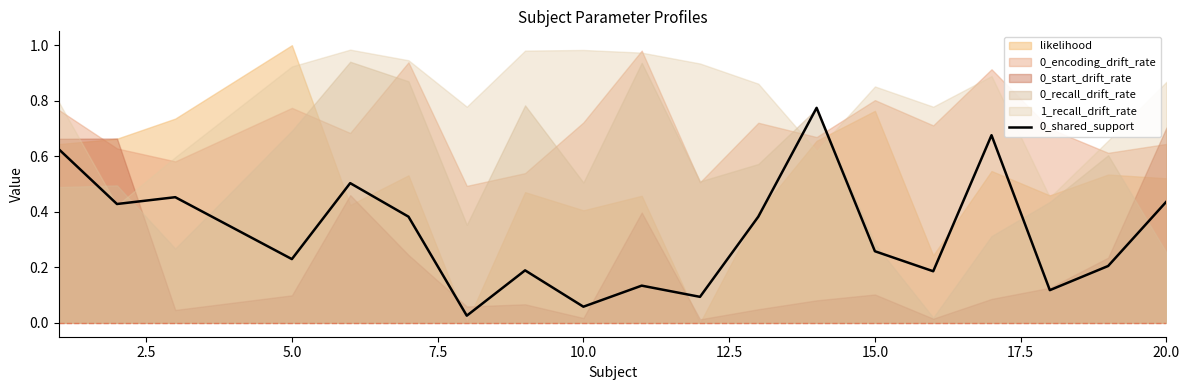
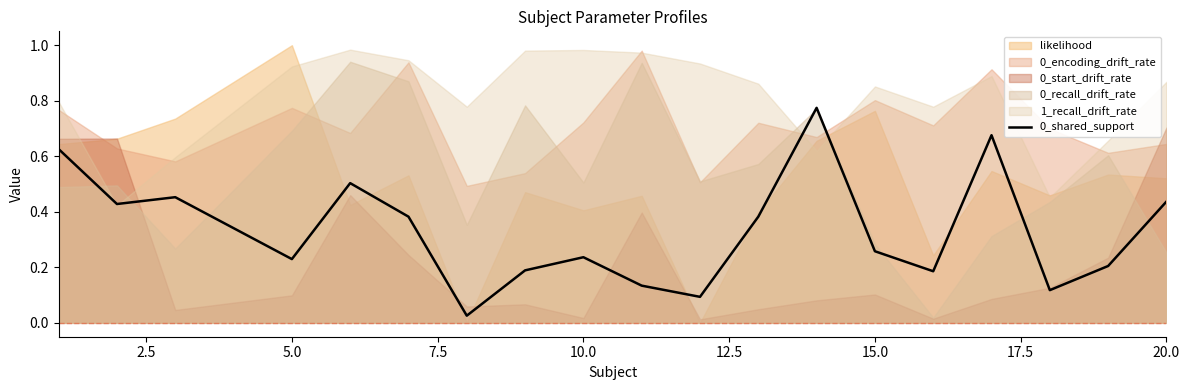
0_shared_support, 10.0: 0.06 -> 0.24
